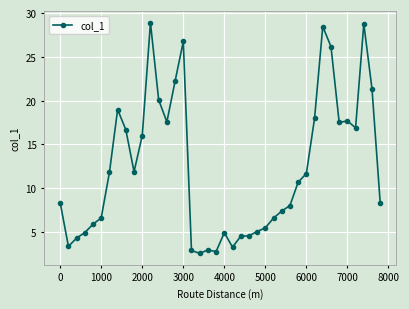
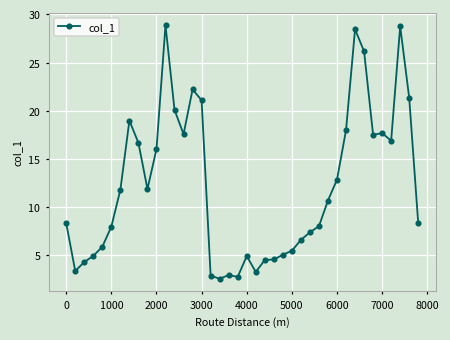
1000: 7 -> 8
3000: 27 -> 21
6000: 12 -> 13
